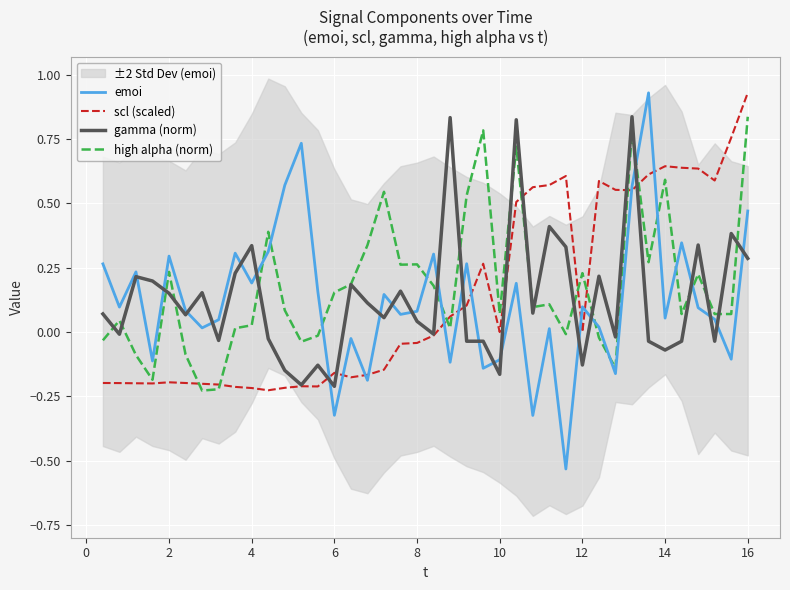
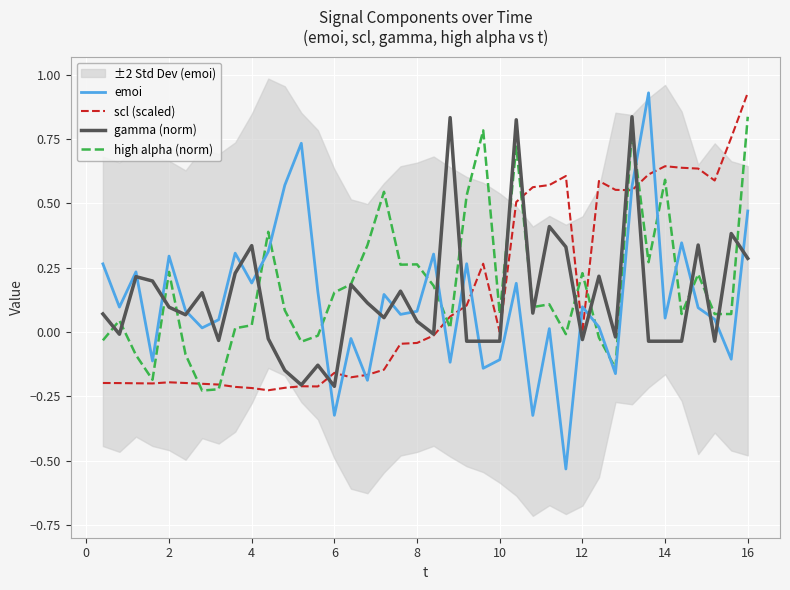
gamma (norm), 2: 0.15 -> 0.10
gamma (norm), 10: -0.16 -> -0.04
gamma (norm), 12: -0.13 -> -0.03
gamma (norm), 14: -0.07 -> -0.04
